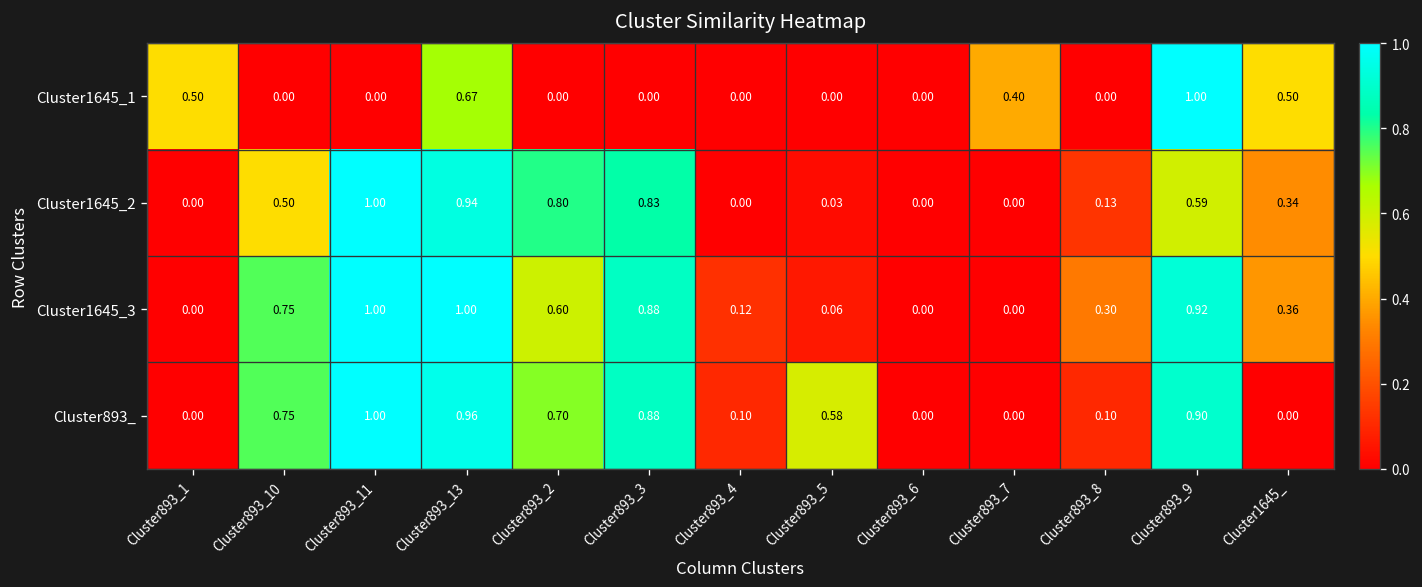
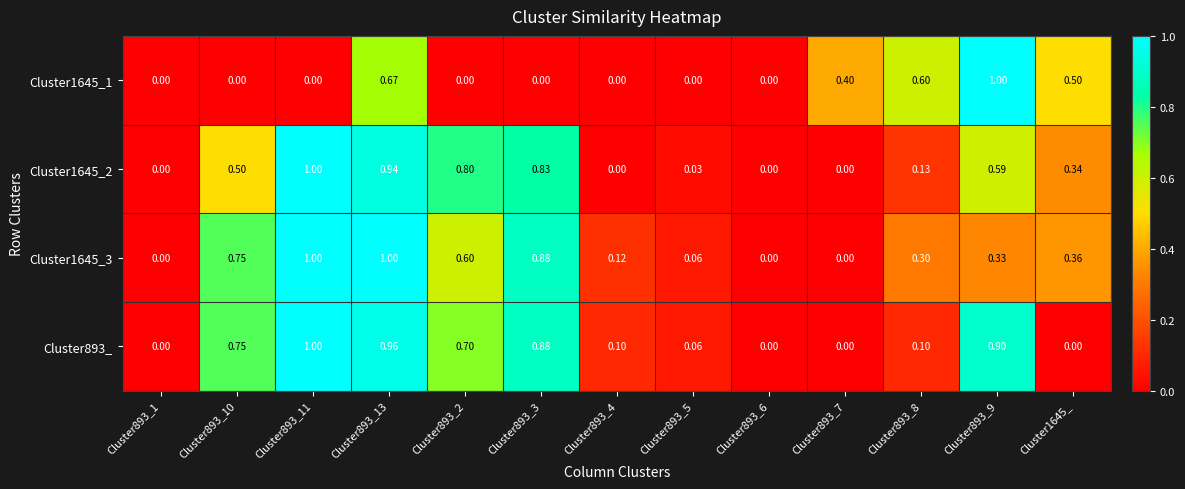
Cluster1645_1, Cluster893_1: 0.50 -> 0.00
Cluster1645_1, Cluster893_8: 0.00 -> 0.60
Cluster1645_3, Cluster893_9: 0.92 -> 0.33
Cluster893_, Cluster893_5: 0.58 -> 0.06
